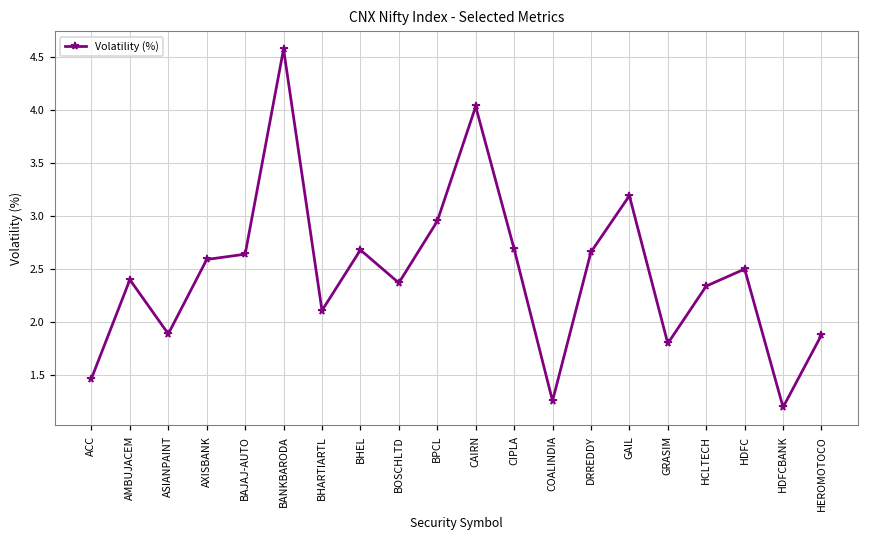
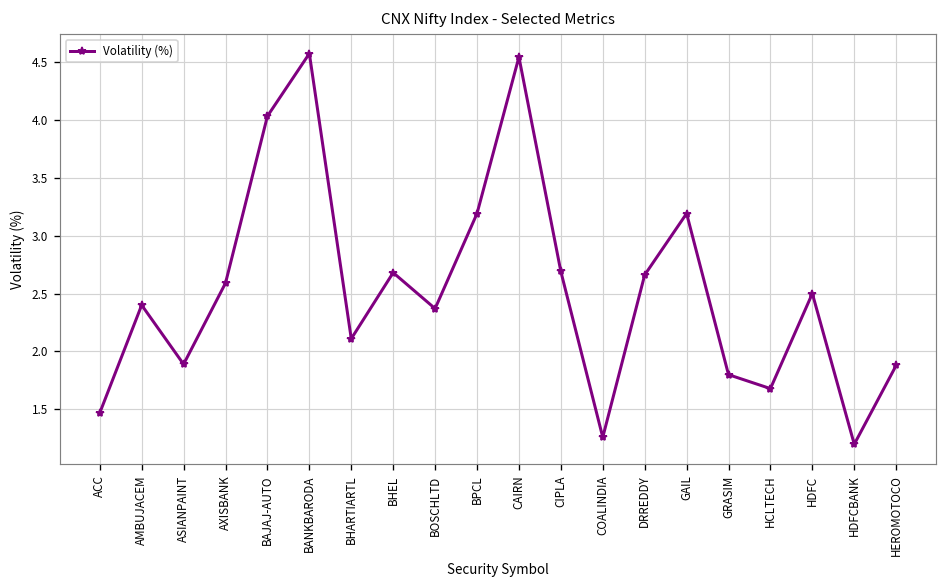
BAJAJ-AUTO: 2.6 -> 4.0
BPCL: 3.0 -> 3.2
CAIRN: 4.0 -> 4.5
HCLTECH: 2.3 -> 1.7
